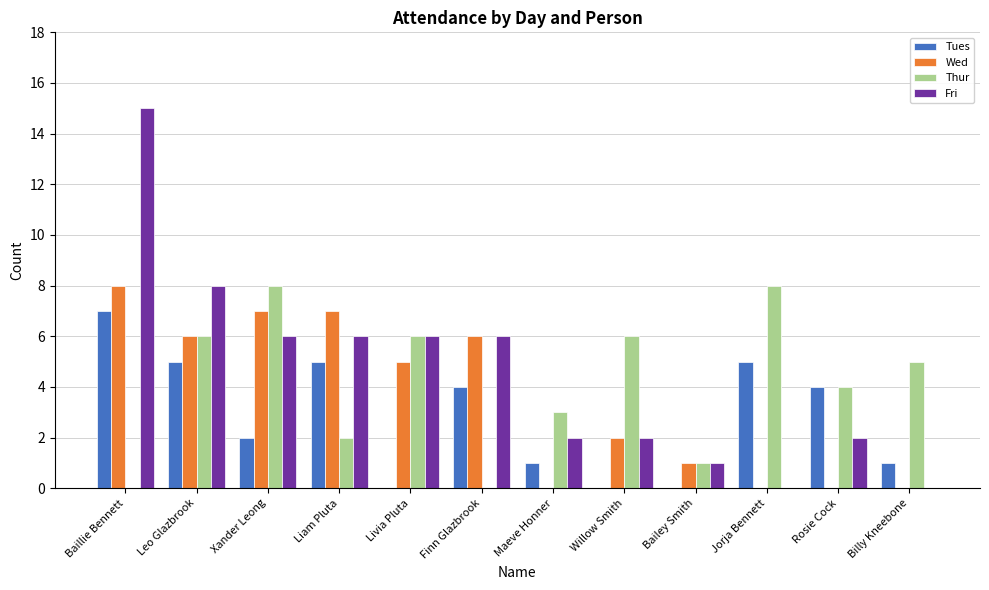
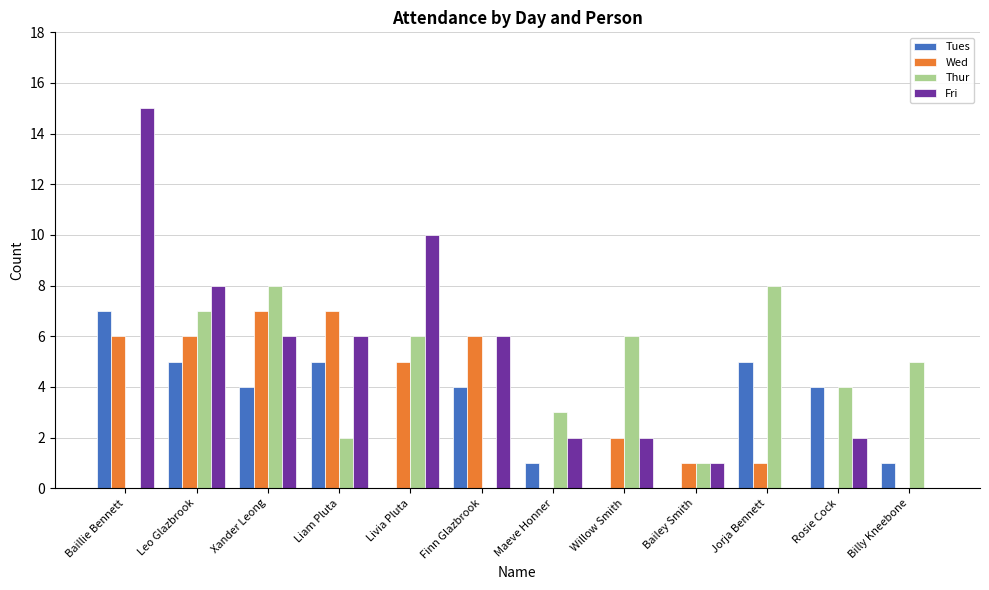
Wed, Baillie Bennett: 8 -> 6
Thur, Leo Glazbrook: 6 -> 7
Tues, Xander Leong: 2 -> 4
Fri, Livia Pluta: 6 -> 10
Wed, Jorja Bennett: 0 -> 1
